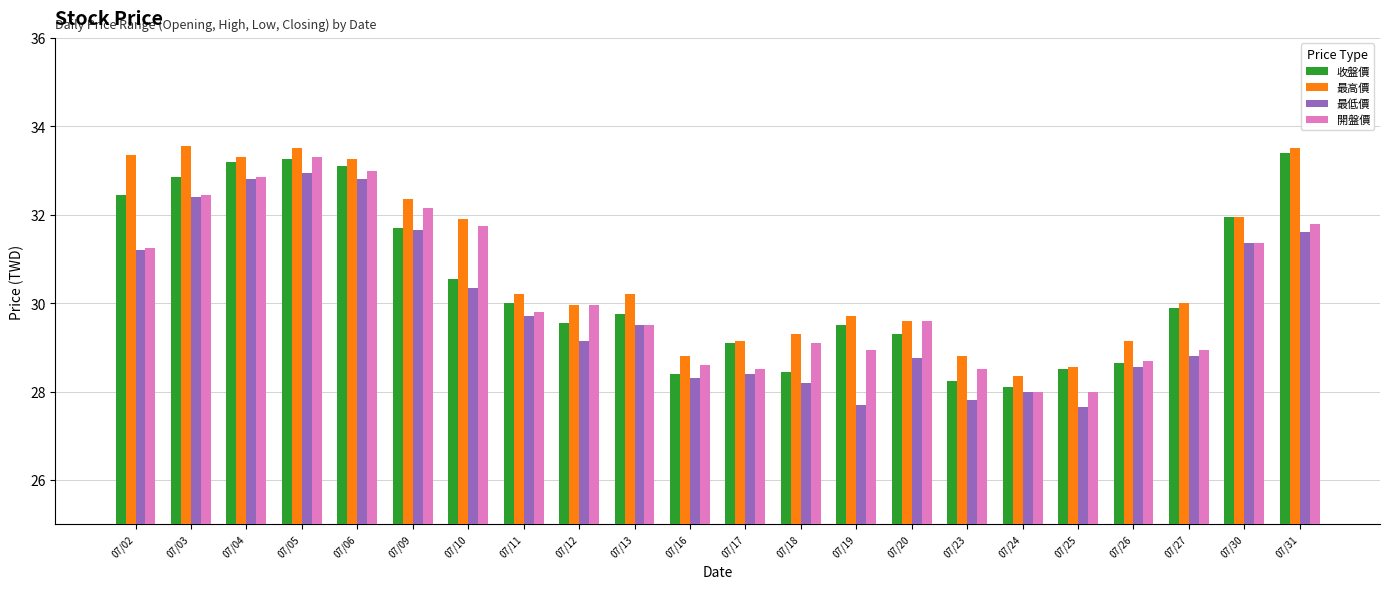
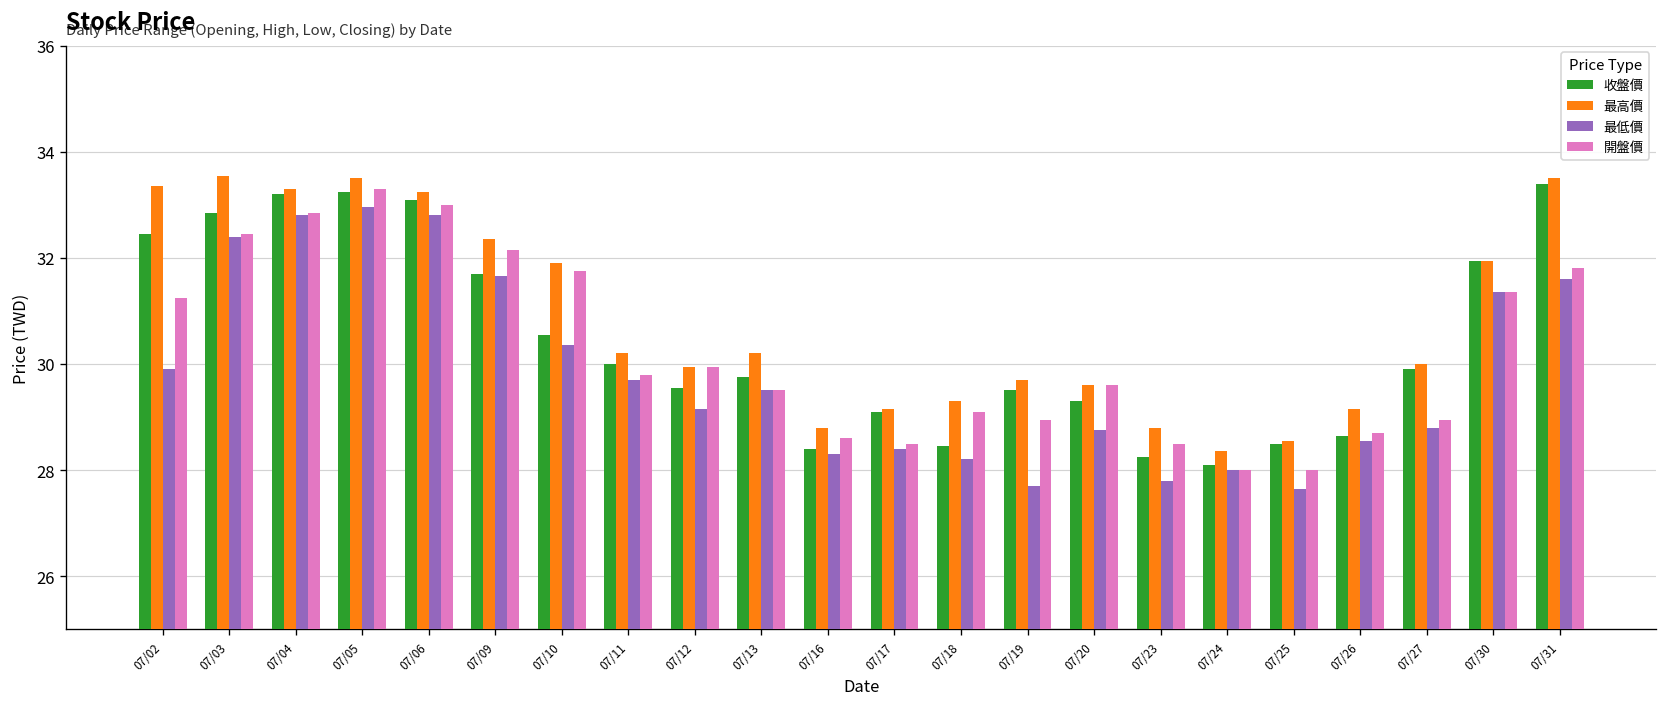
最低價, 07/02: 31.2 -> 29.9
